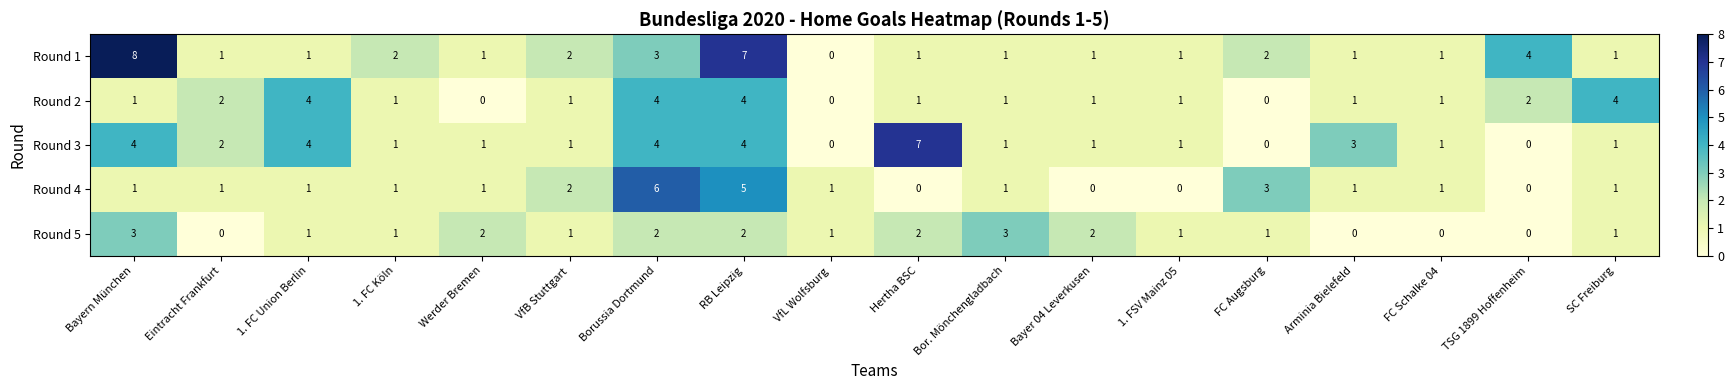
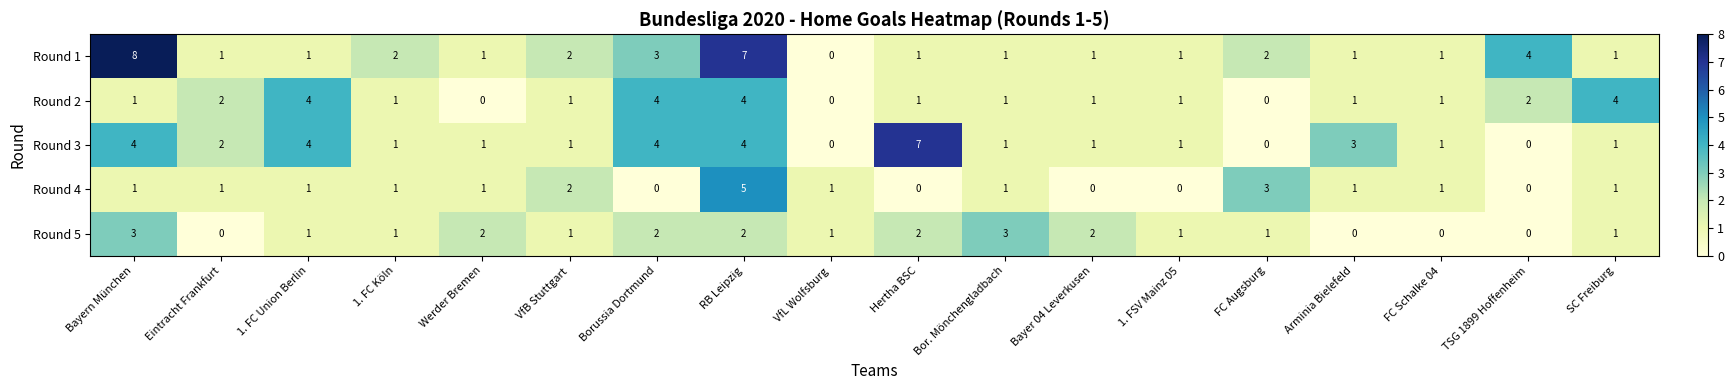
Round 4, Borussia Dortmund: 6 -> 0
